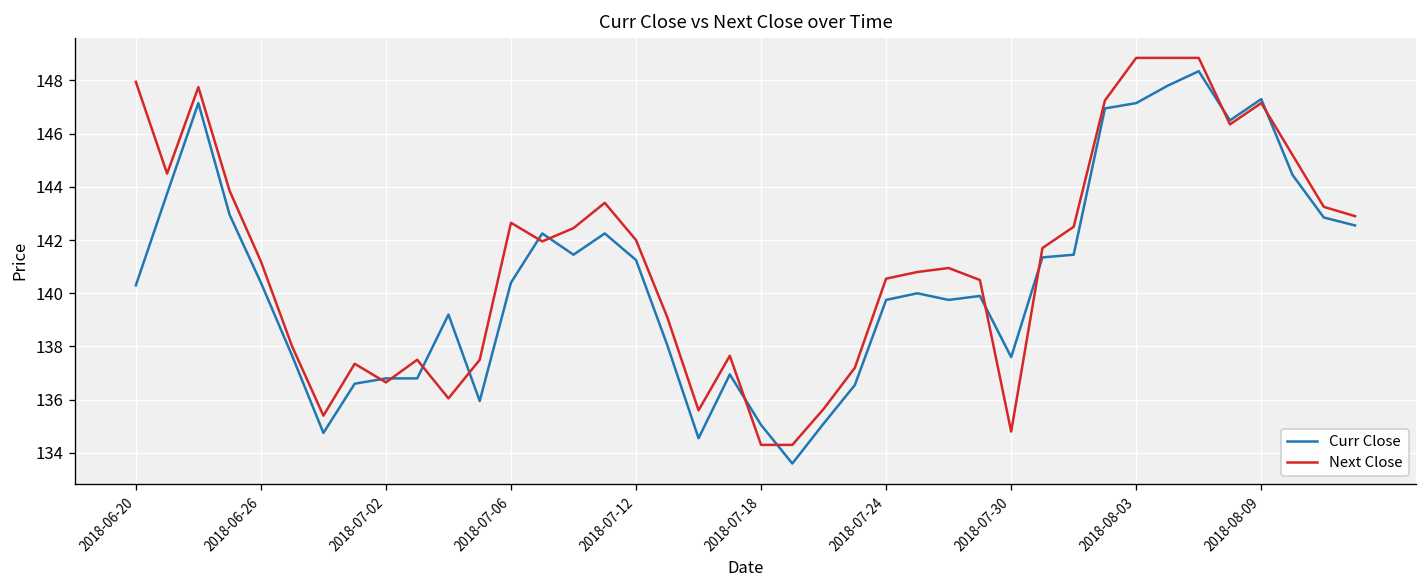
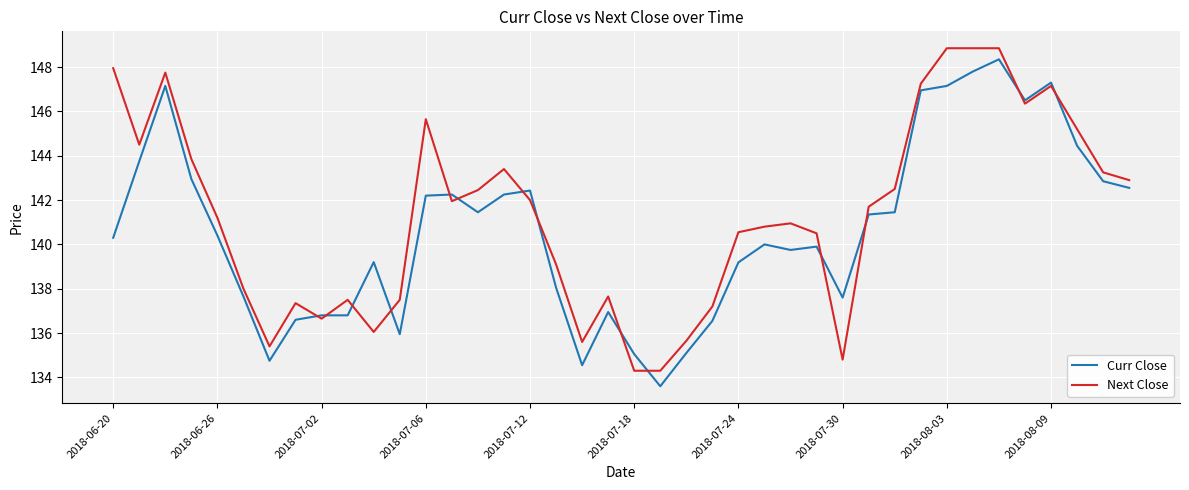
Curr Close, 2018-07-06: 140.4 -> 142.2
Next Close, 2018-07-06: 142.7 -> 145.7
Curr Close, 2018-07-12: 141.3 -> 142.4
Curr Close, 2018-07-24: 139.8 -> 139.2
